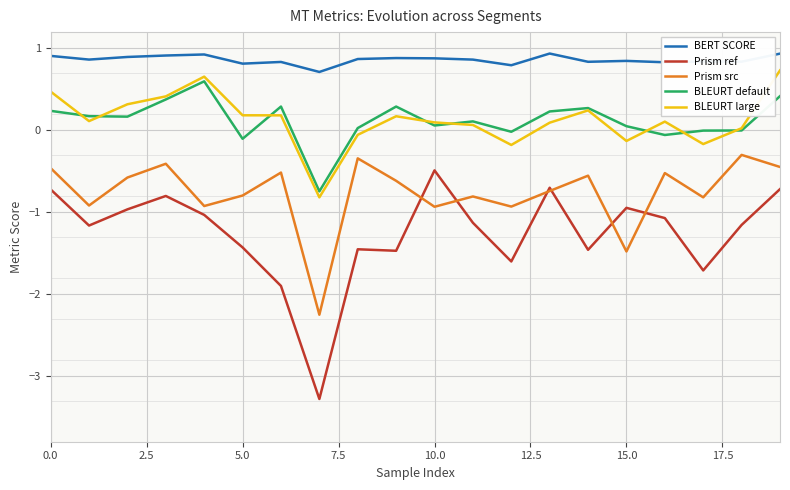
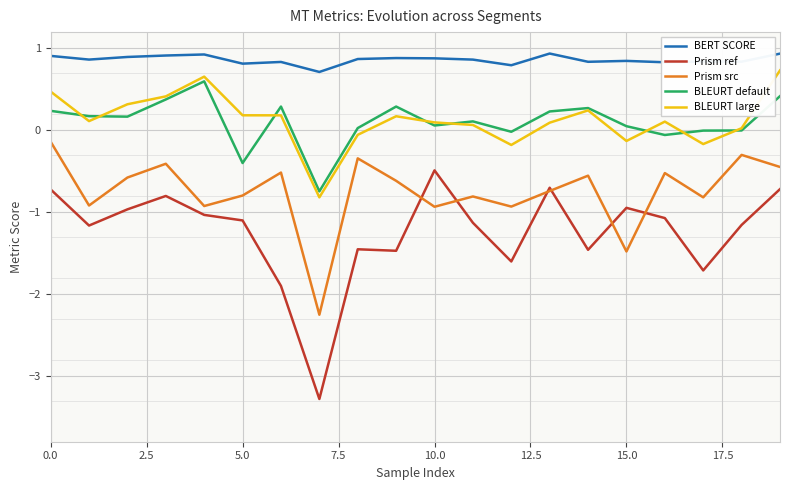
Prism src, 0.0: -0.5 -> -0.1
Prism ref, 5.0: -1.4 -> -1.1
BLEURT default, 5.0: -0.1 -> -0.4
